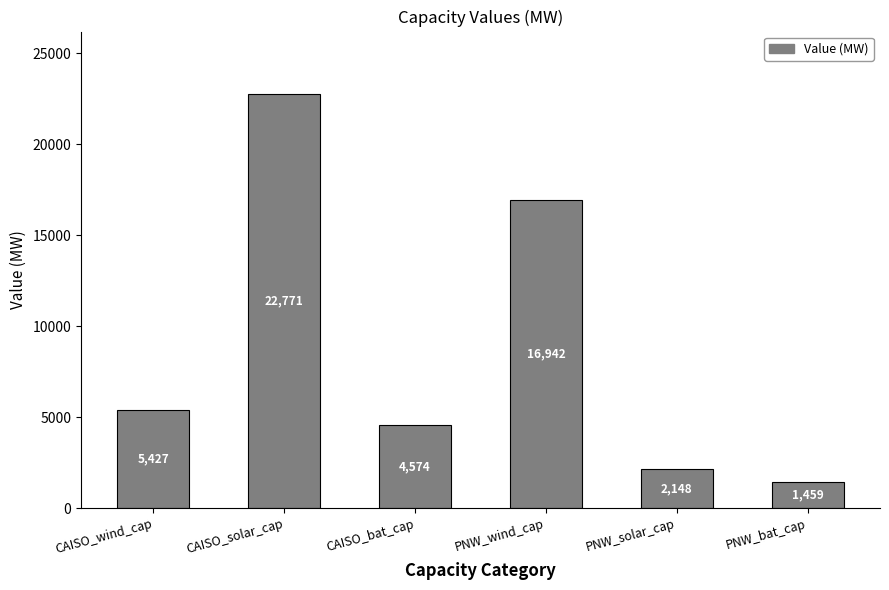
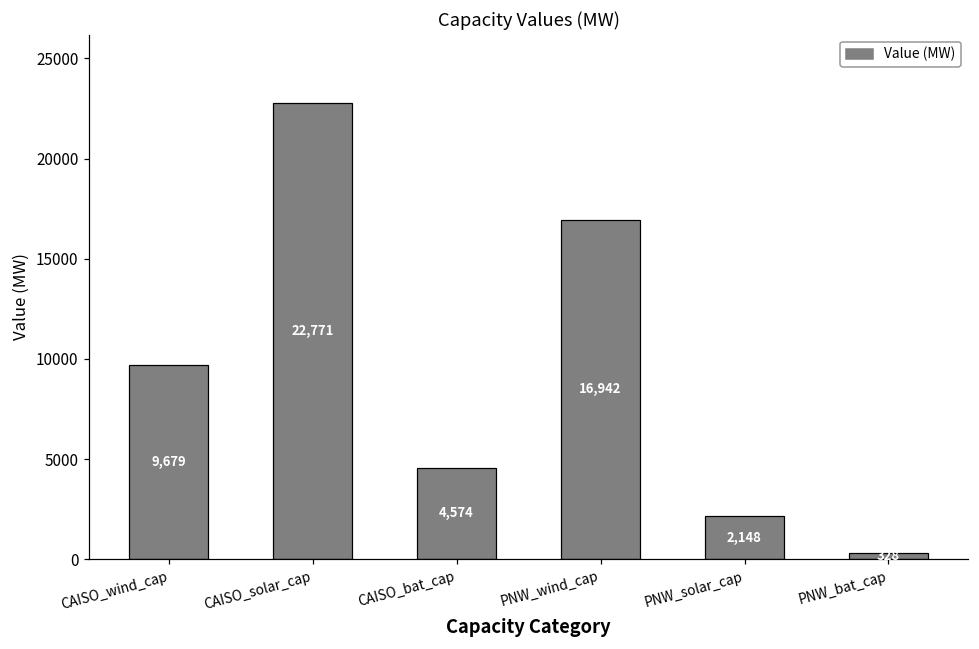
CAISO_wind_cap: 5,427 -> 9,679
PNW_bat_cap: 1500 -> 300
